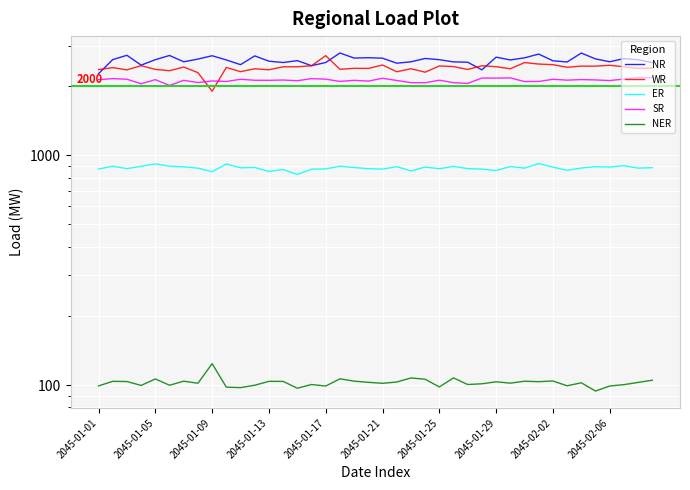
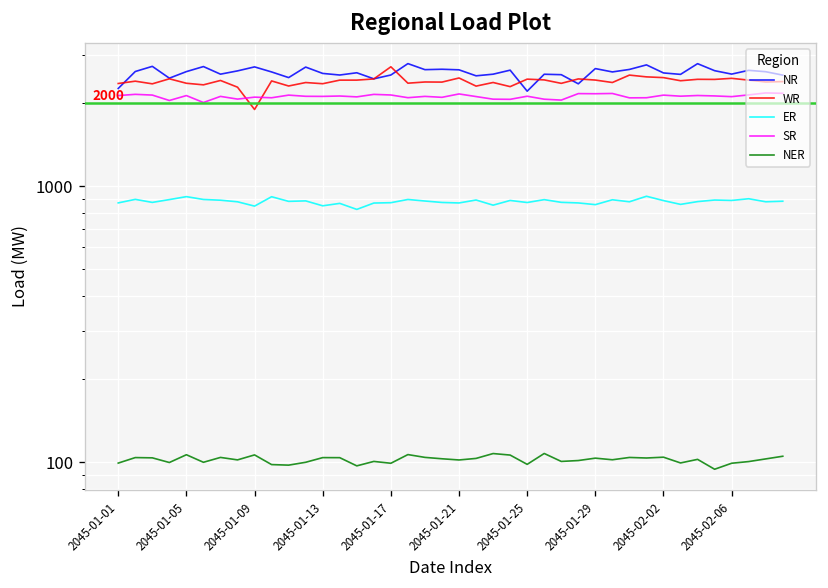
NER, 2045-01-09: 120 -> 110
NR, 2045-01-25: 2600 -> 2200
